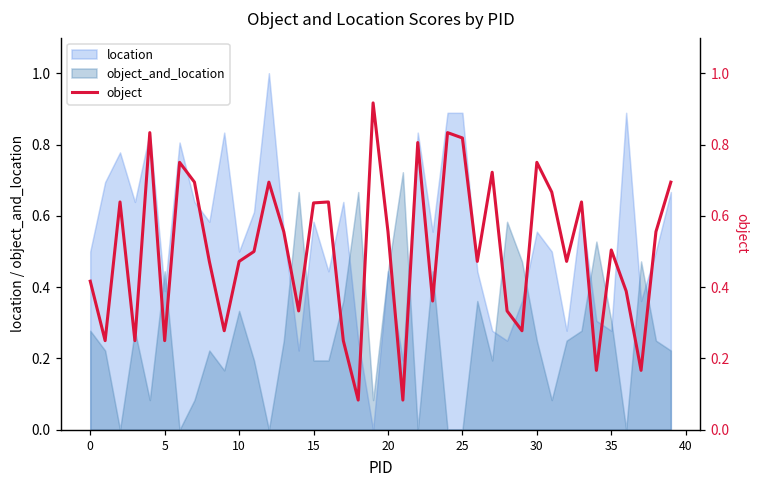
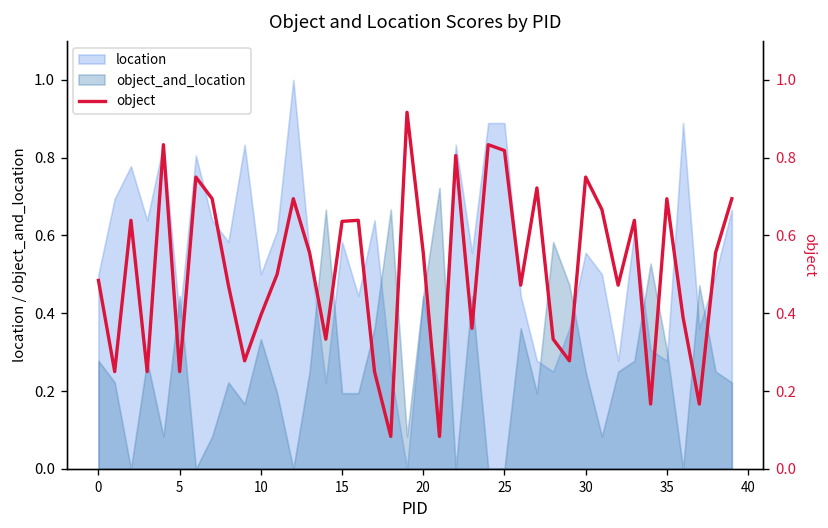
object, 0: 0.42 -> 0.48
object, 10: 0.47 -> 0.39
object, 35: 0.50 -> 0.69
